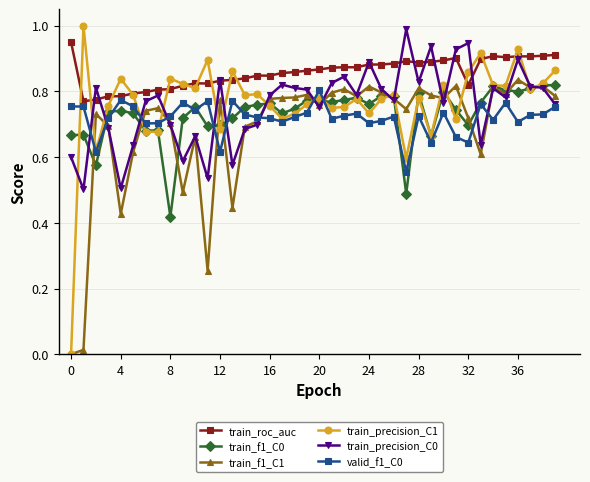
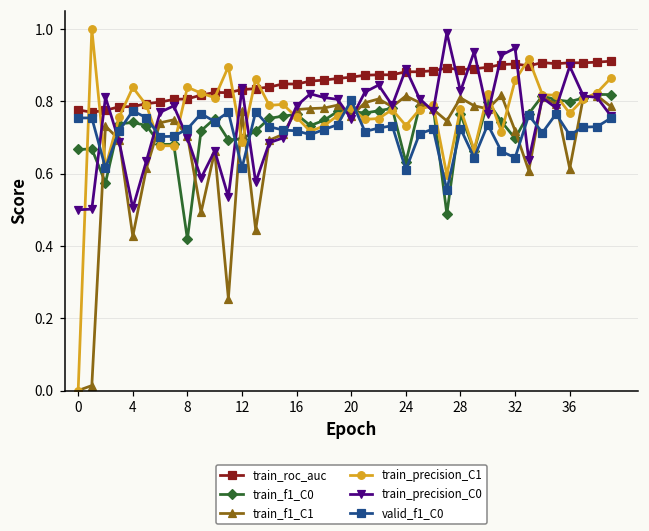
train_roc_auc, 0: 0.95 -> 0.78
train_precision_C0, 0: 0.6 -> 0.5
train_f1_C0, 24: 0.76 -> 0.63
valid_f1_C0, 24: 0.70 -> 0.61
train_f1_C0, 28: 0.79 -> 0.76
train_roc_auc, 32: 0.82 -> 0.90
train_f1_C1, 36: 0.84 -> 0.61
train_precision_C1, 36: 0.93 -> 0.77
